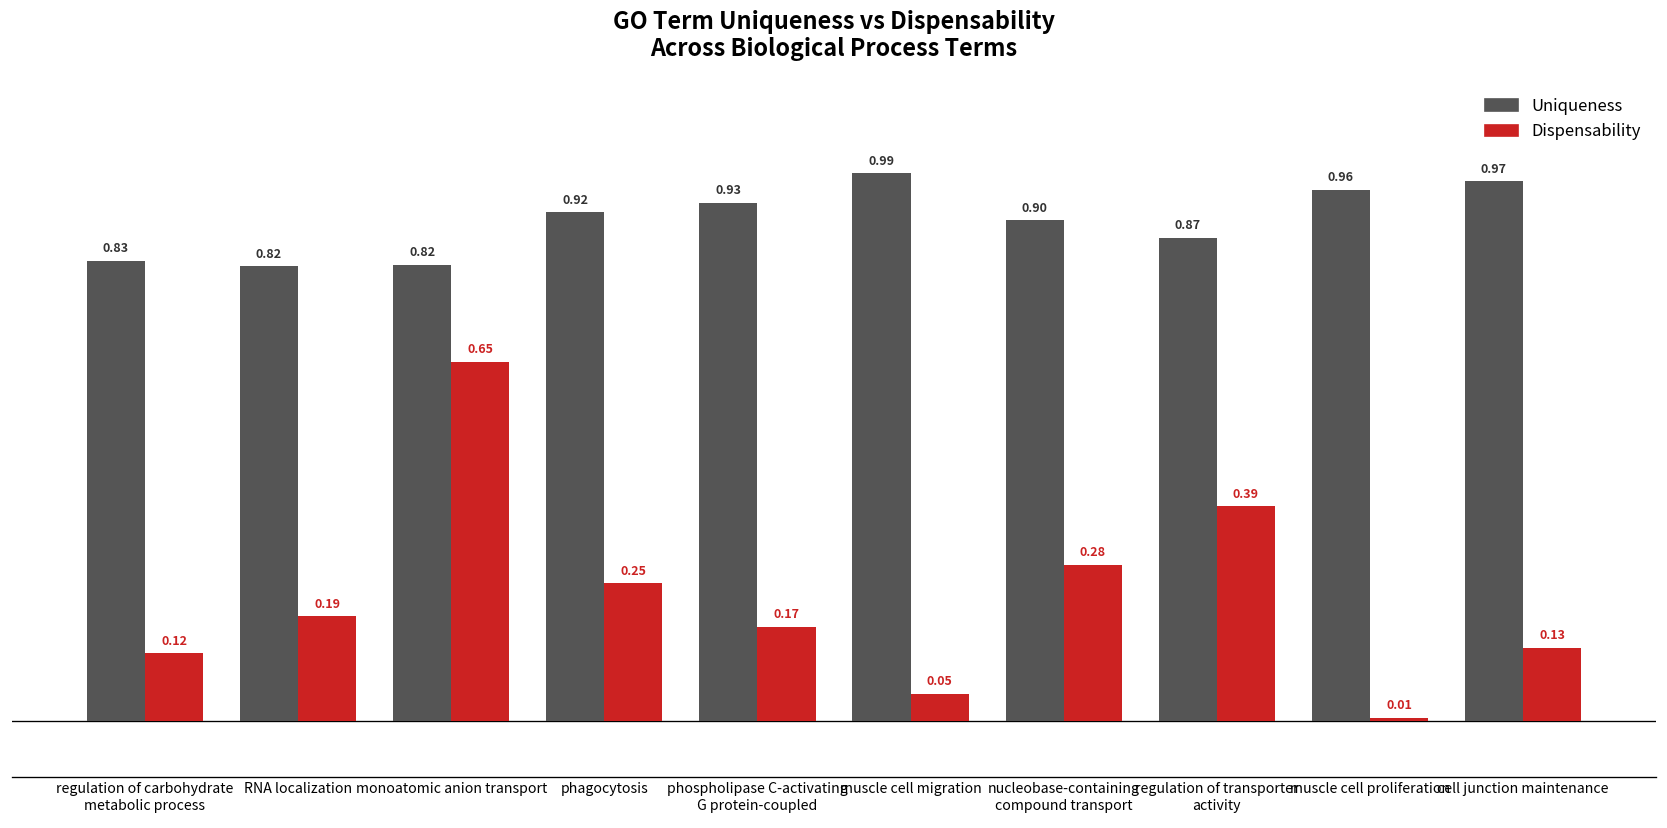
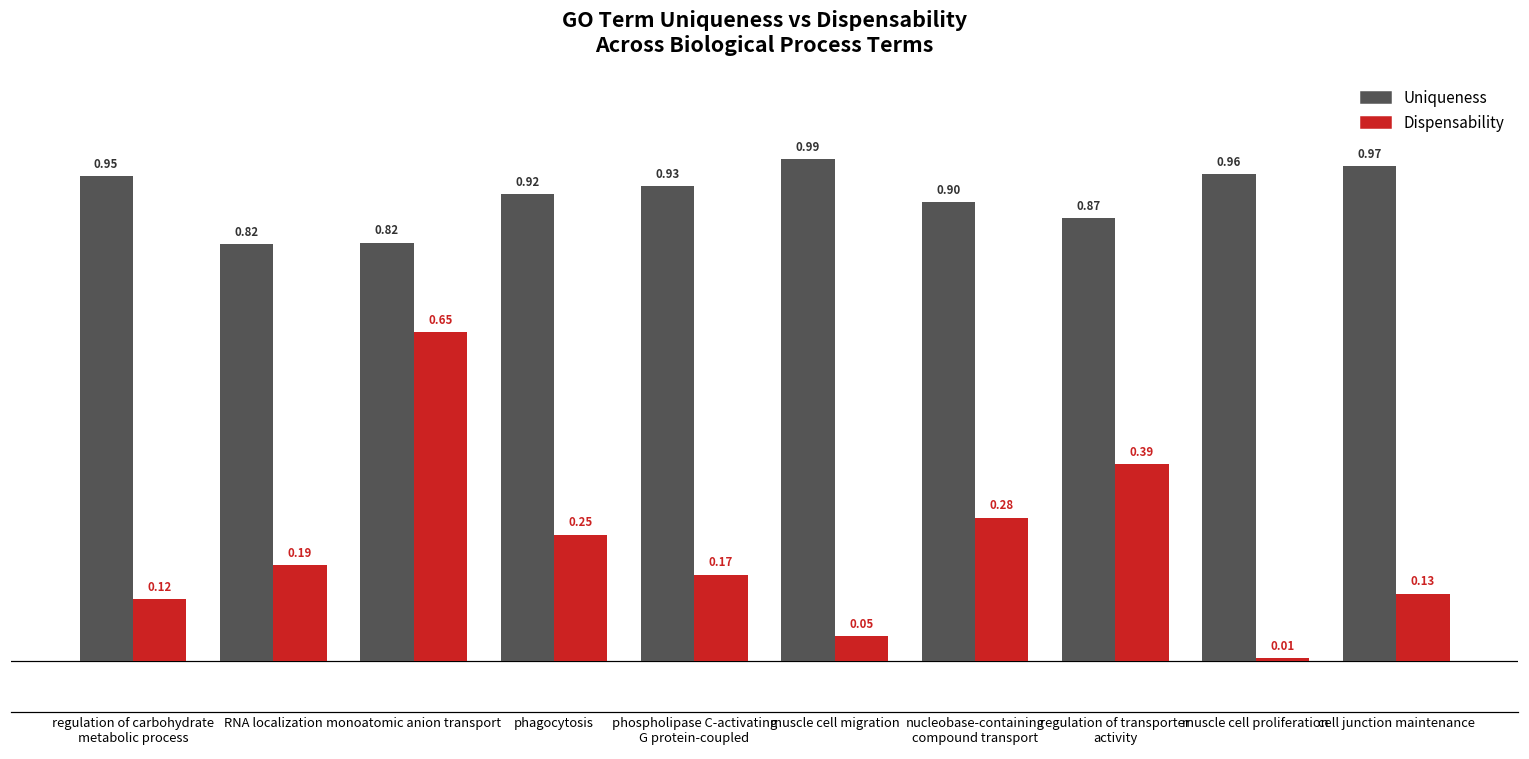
Uniqueness, regulation of carbohydrate metabolic process: 0.83 -> 0.95
